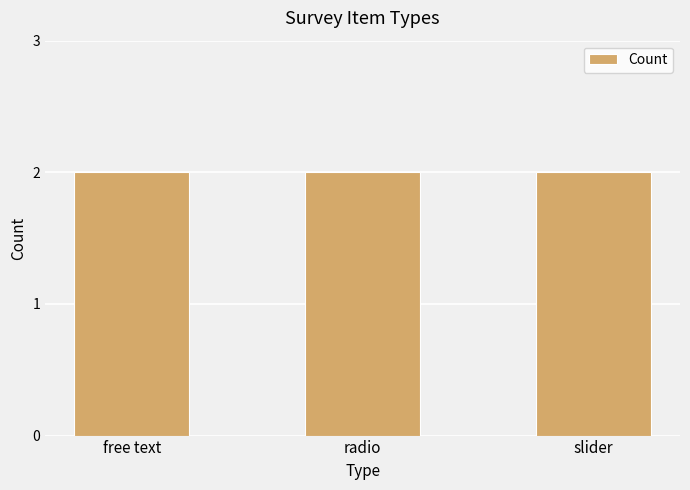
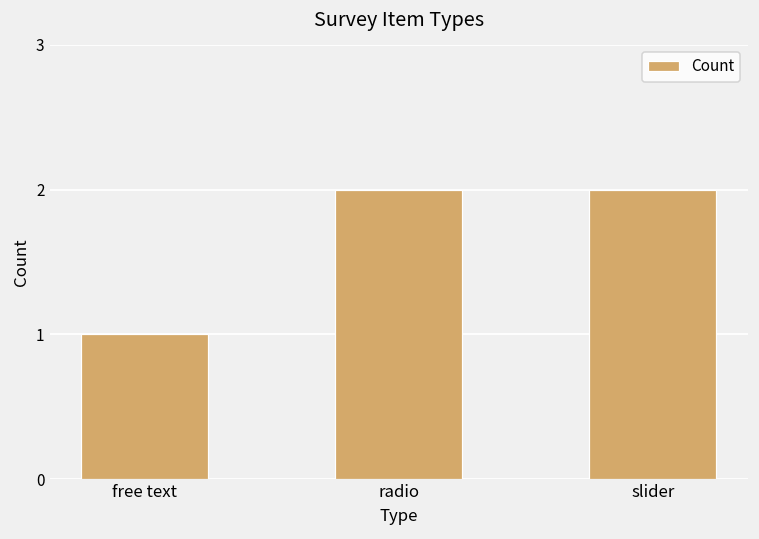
free text: 2 -> 1
